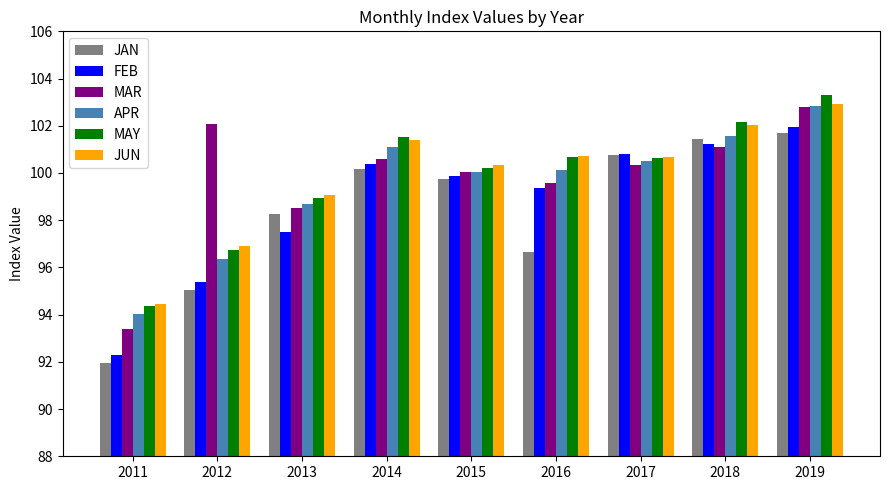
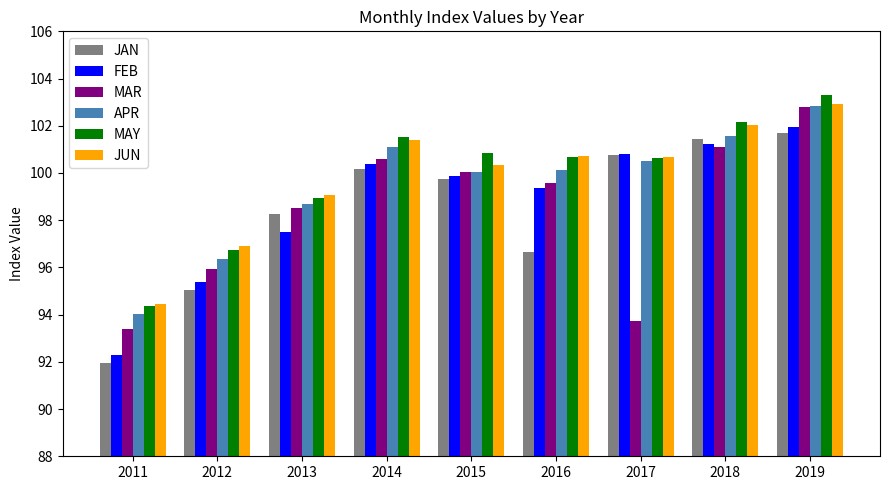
MAR, 2012: 102.1 -> 96.0
MAY, 2015: 100.2 -> 100.9
MAR, 2017: 100.3 -> 93.7
